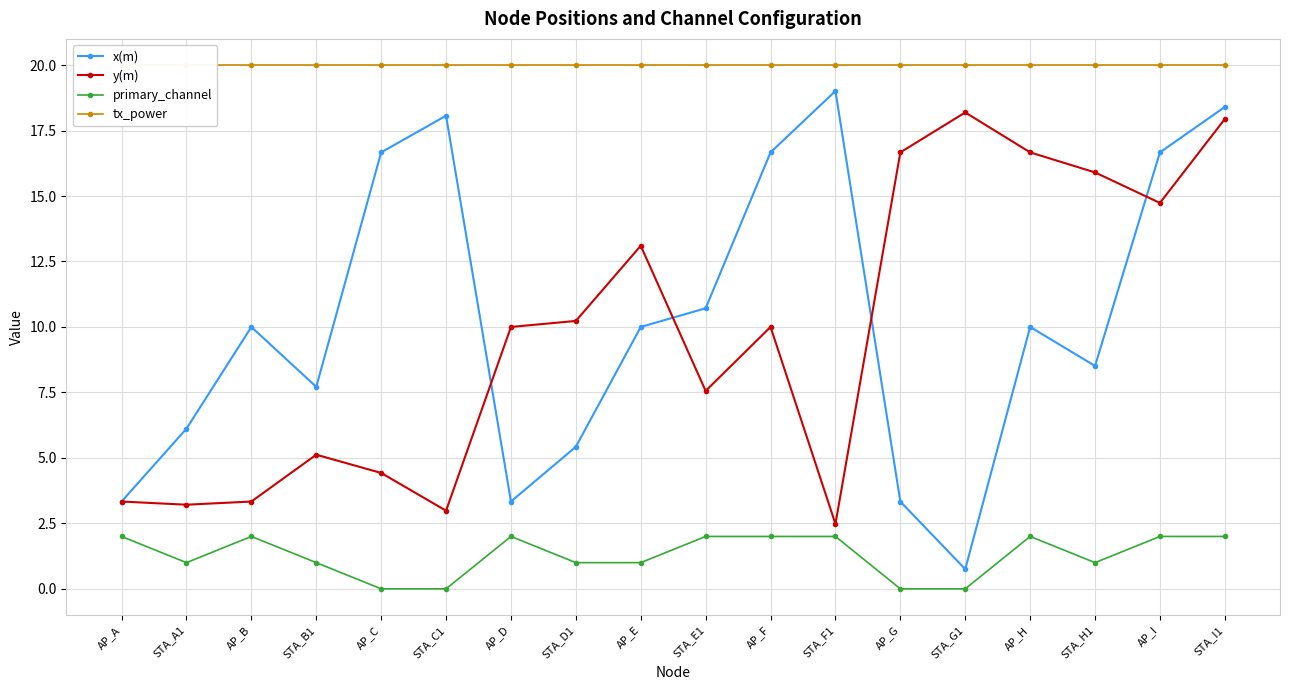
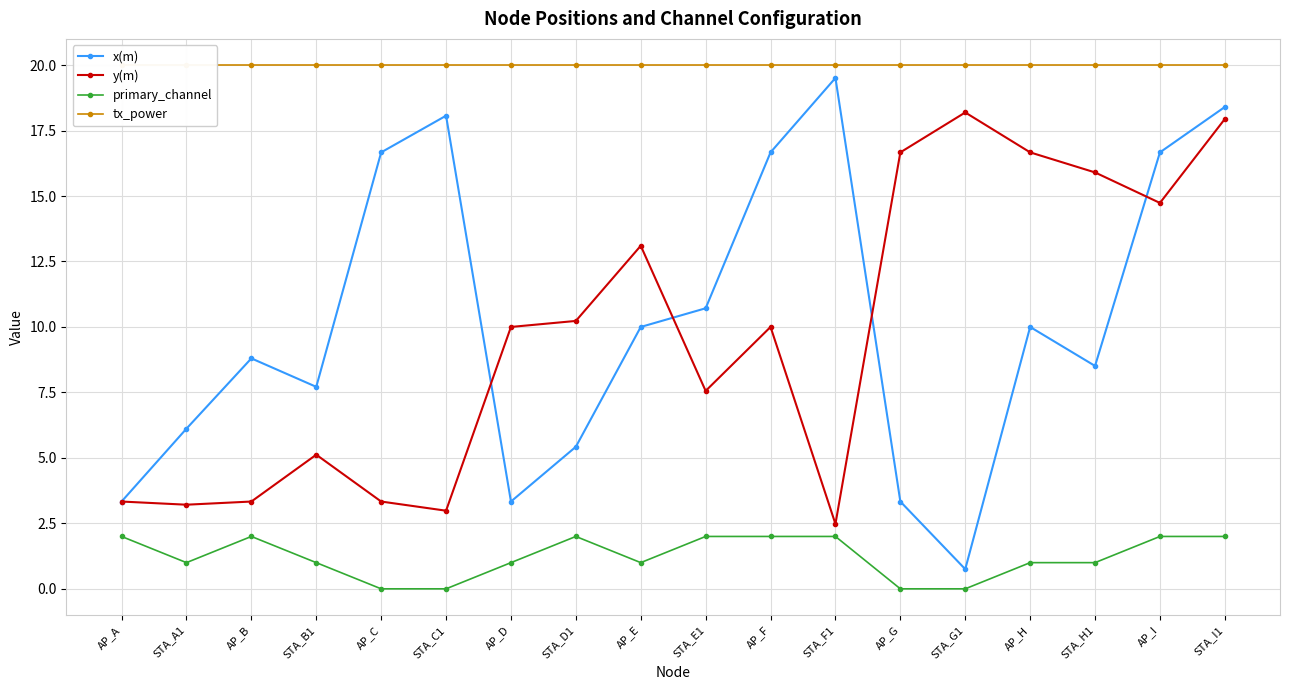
x(m), AP_B: 10.0 -> 8.8
y(m), AP_C: 4.4 -> 3.3
primary_channel, AP_D: 2 -> 1
primary_channel, STA_D1: 1 -> 2
x(m), STA_F1: 19.0 -> 19.5
primary_channel, AP_H: 2 -> 1
